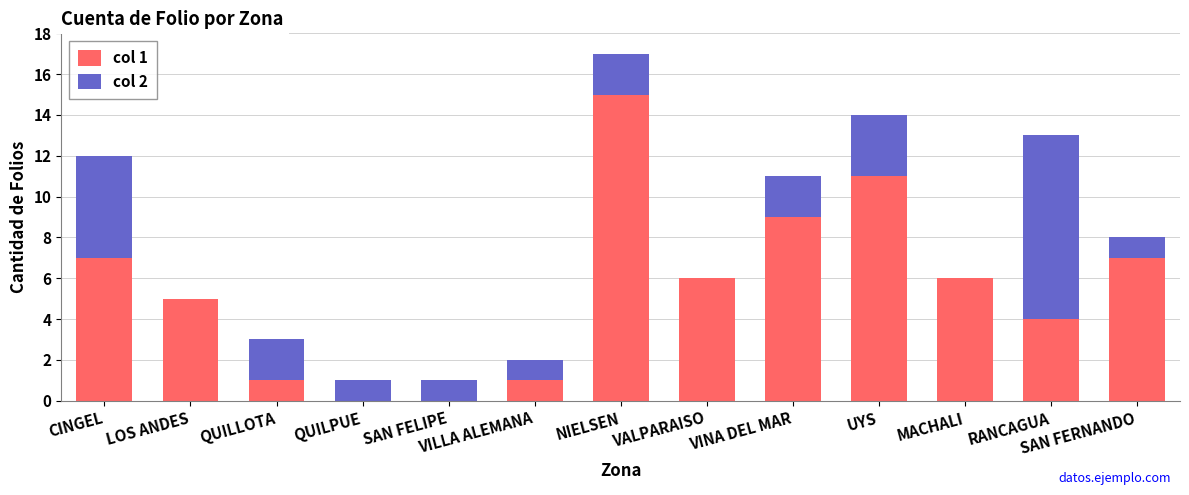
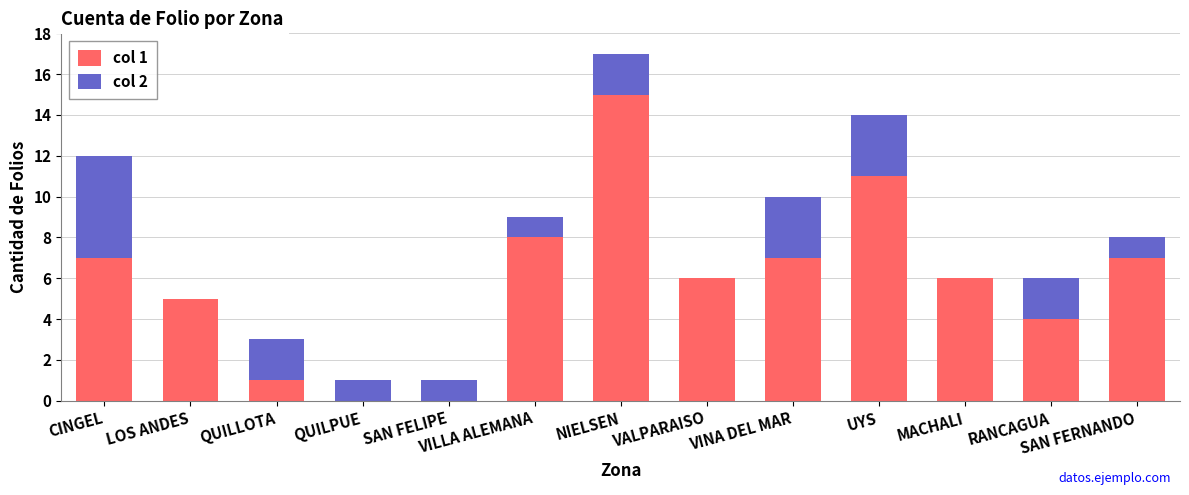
col 1, VILLA ALEMANA: 1 -> 8
col 1, VINA DEL MAR: 9 -> 7
col 2, VINA DEL MAR: 2 -> 3
col 2, RANCAGUA: 9 -> 2
